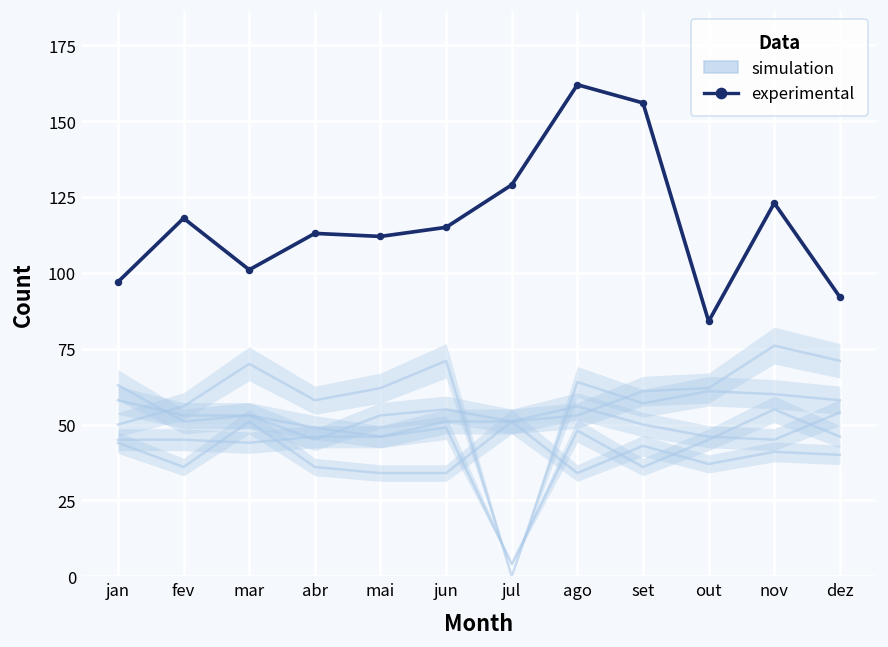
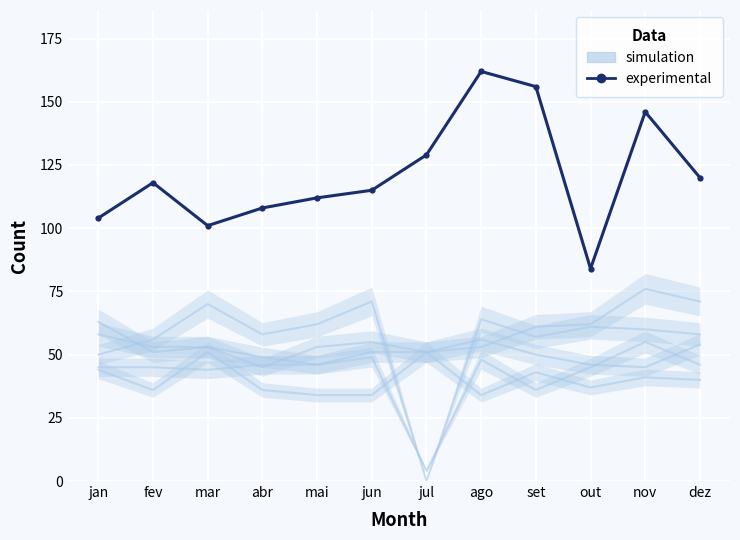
experimental, jan: 97 -> 104
experimental, abr: 113 -> 108
experimental, nov: 123 -> 146
experimental, dez: 92 -> 120
